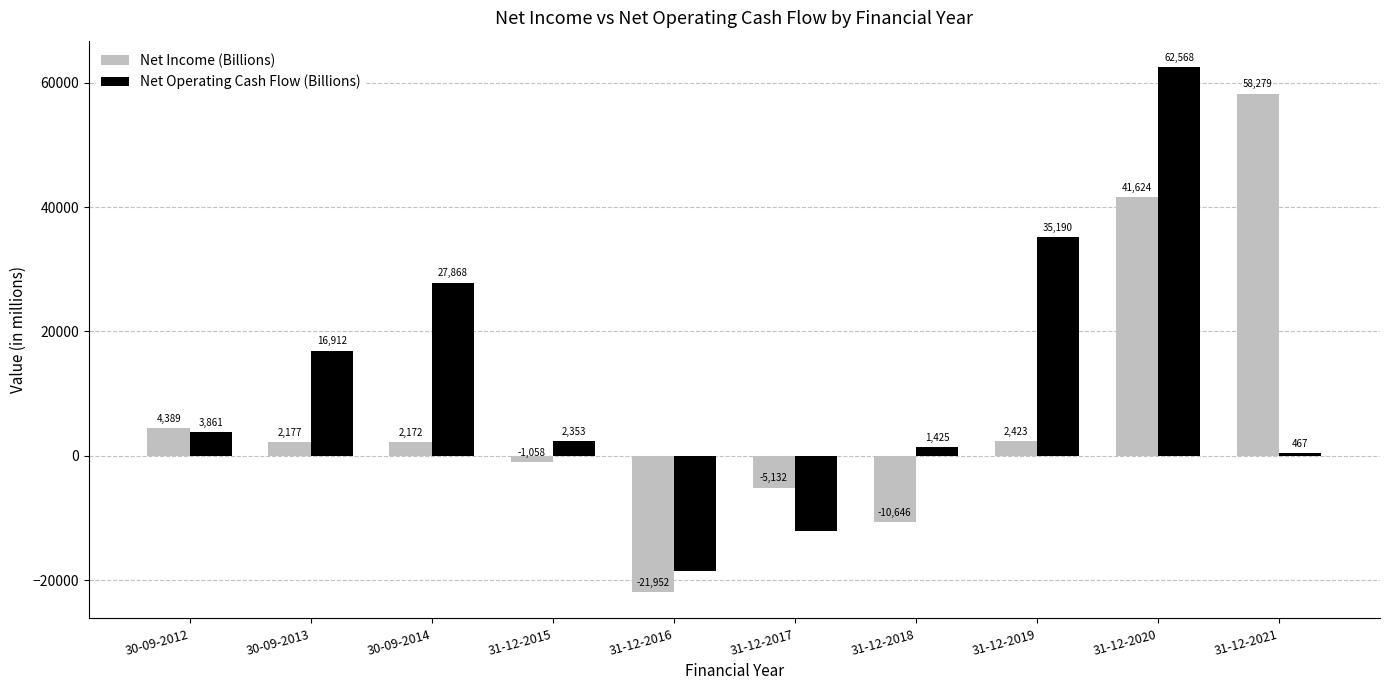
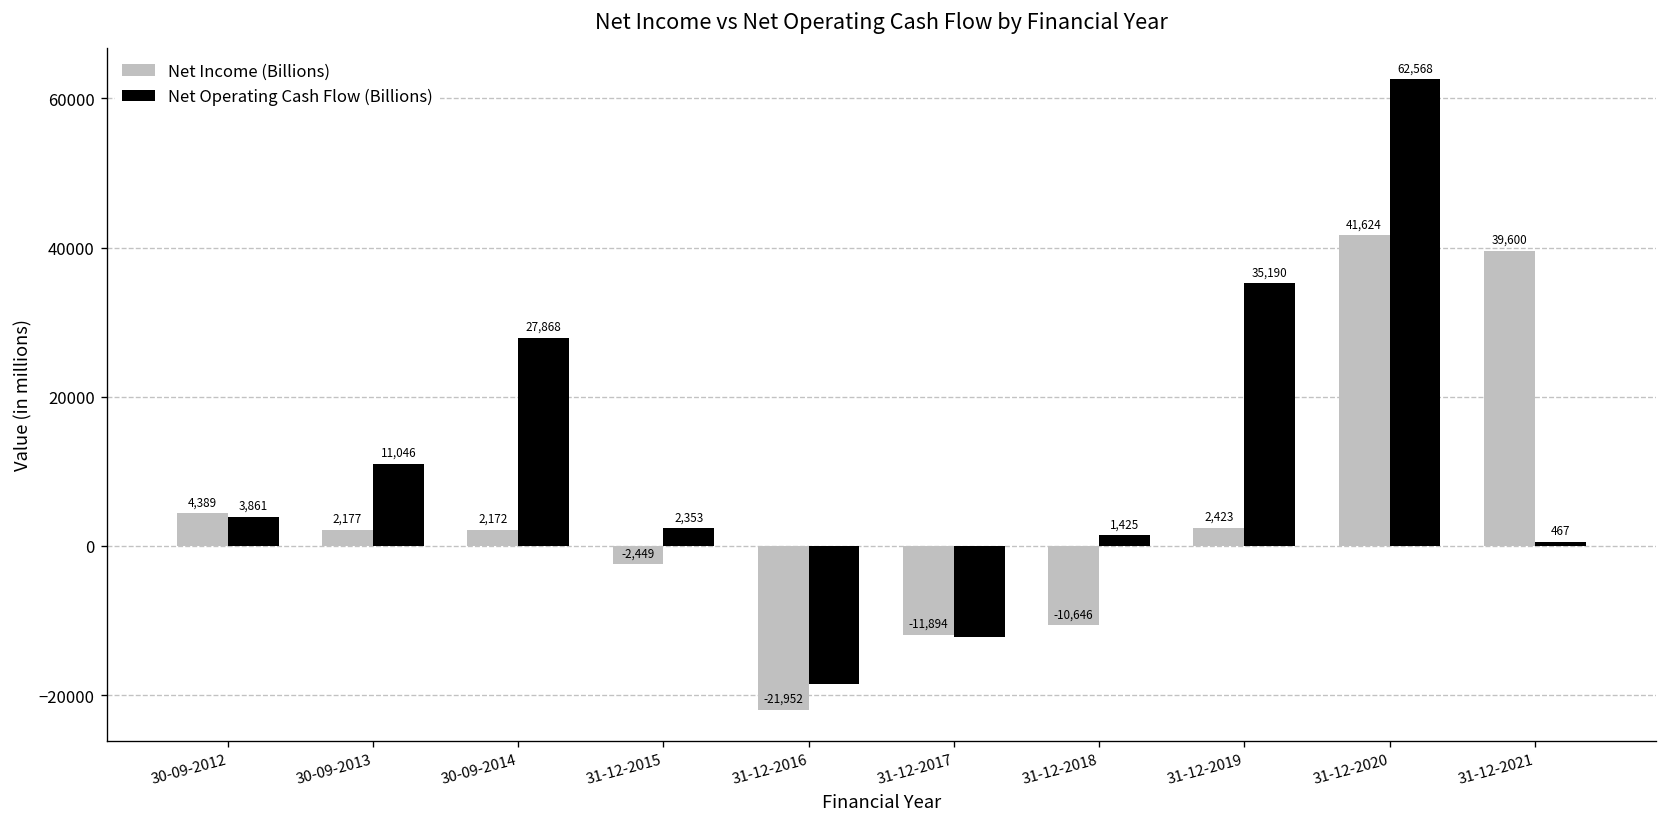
Net Operating Cash Flow (Billions), 30-09-2013: 16,912 -> 11,046
Net Income (Billions), 31-12-2015: -1,058 -> -2,449
Net Income (Billions), 31-12-2017: -5,132 -> -11,894
Net Income (Billions), 31-12-2021: 58,279 -> 39,600
